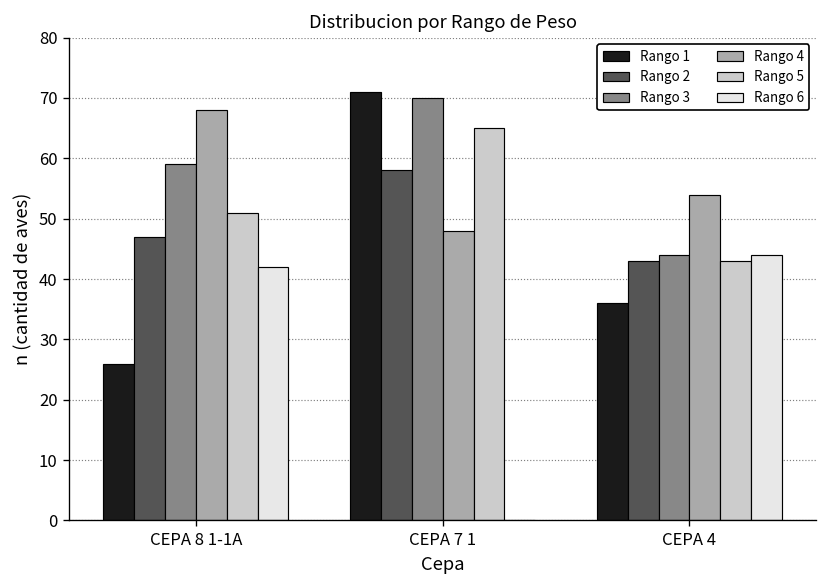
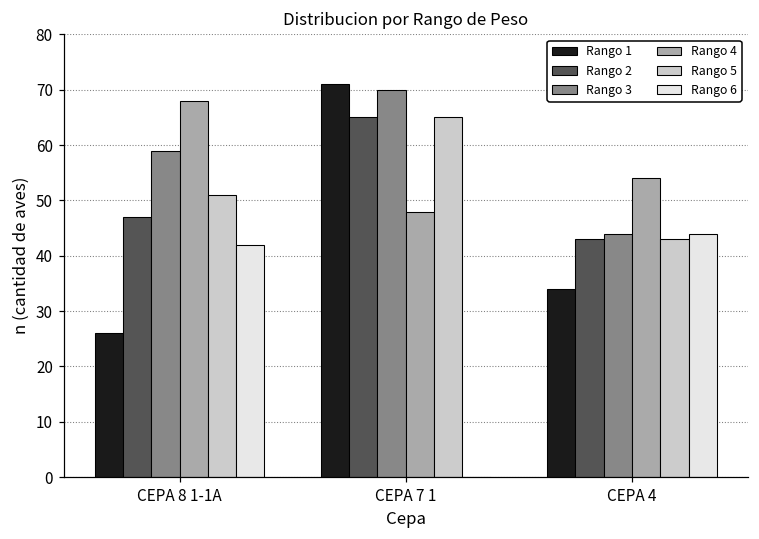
Rango 2, CEPA 7 1: 58 -> 65
Rango 1, CEPA 4: 36 -> 34
